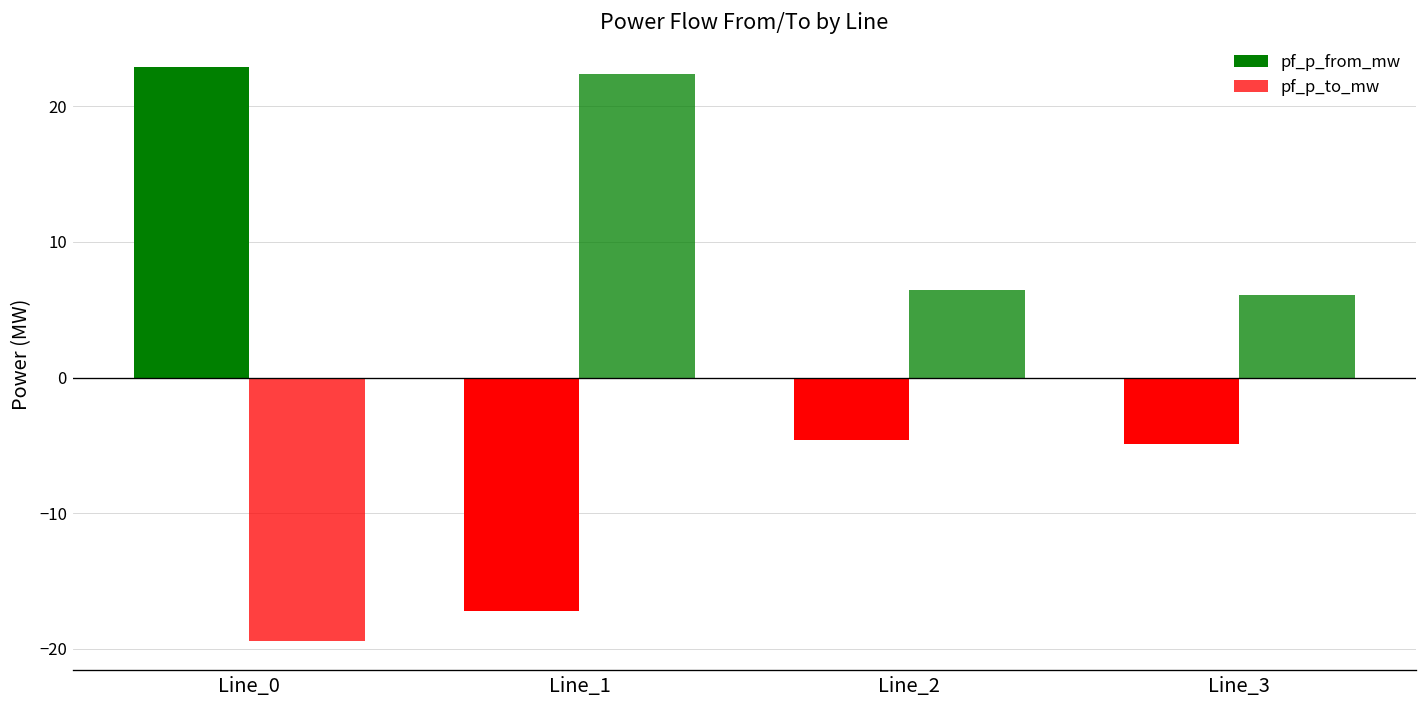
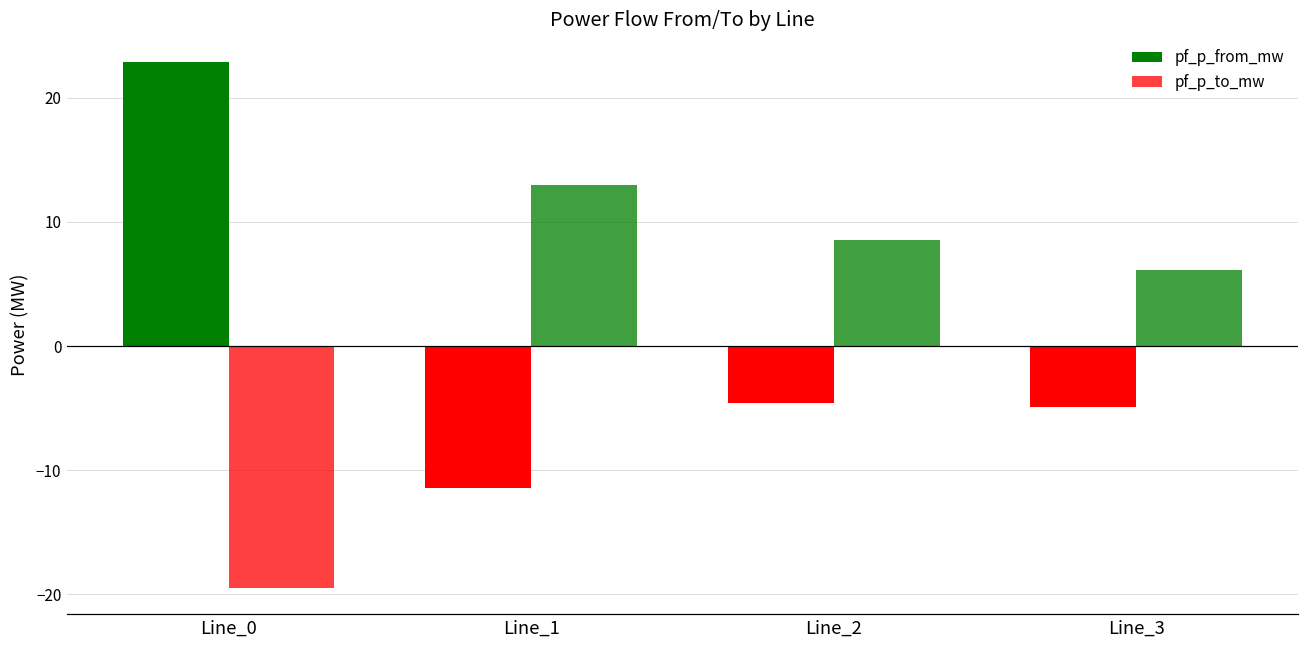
pf_p_from_mw, Line_1: -17.2 -> -11.4
pf_p_to_mw, Line_1: 22.4 -> 13.0
pf_p_to_mw, Line_2: 6.5 -> 8.6
